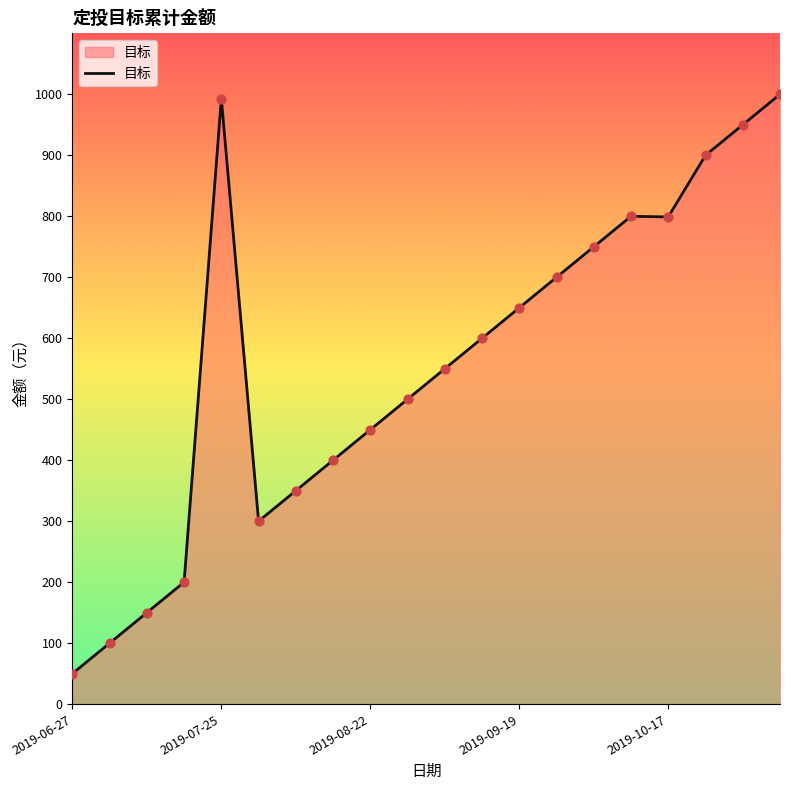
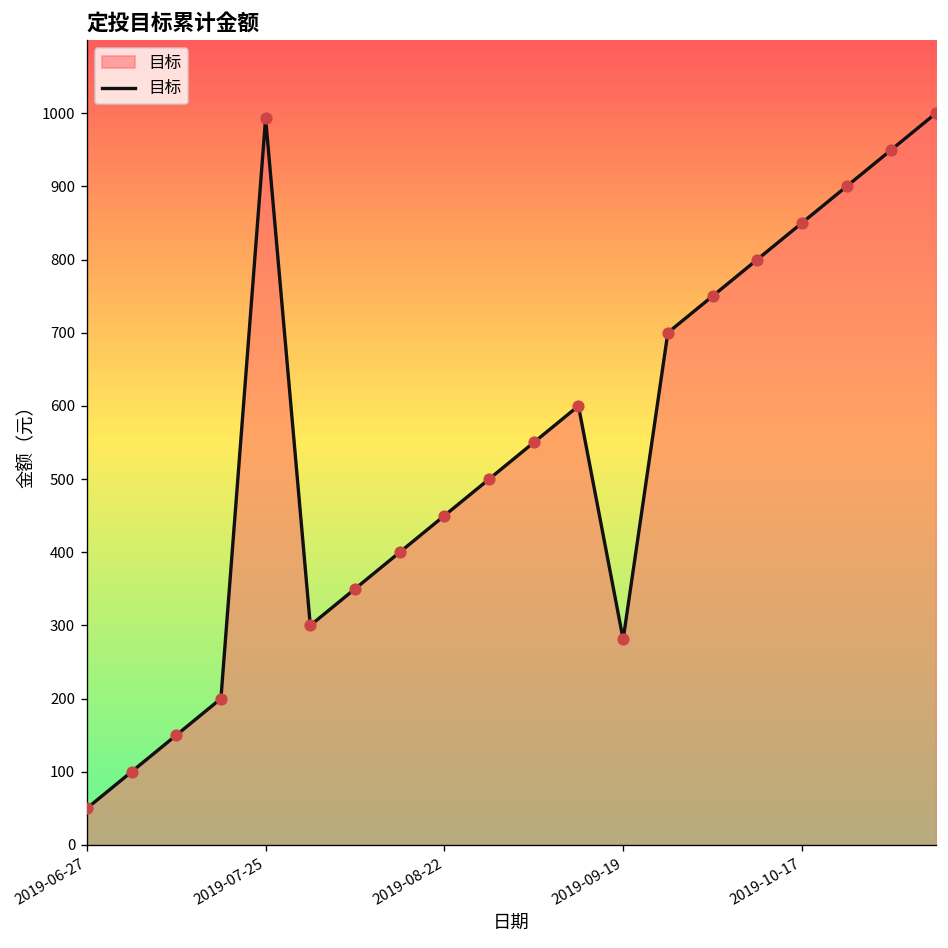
2019-09-19: 650 -> 280
2019-10-17: 800 -> 850
